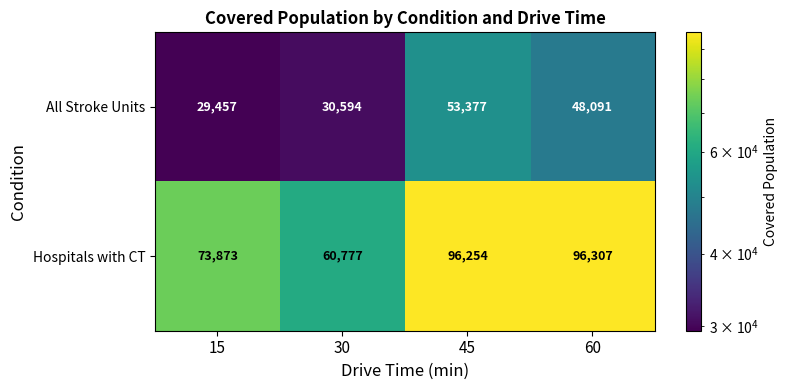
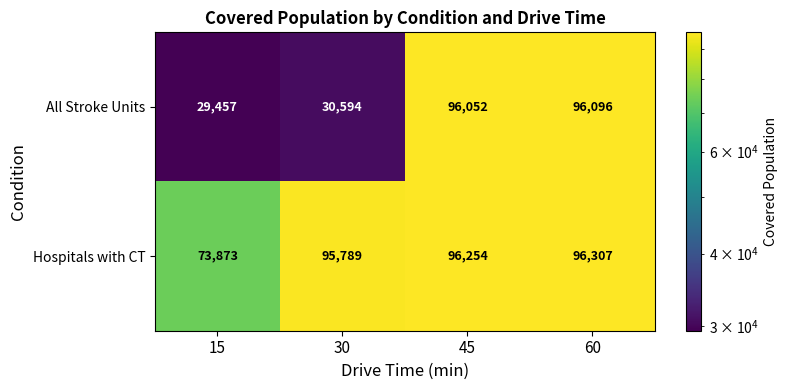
All Stroke Units, 45: 53,377 -> 96,052
All Stroke Units, 60: 48,091 -> 96,096
Hospitals with CT, 30: 60,777 -> 95,789
